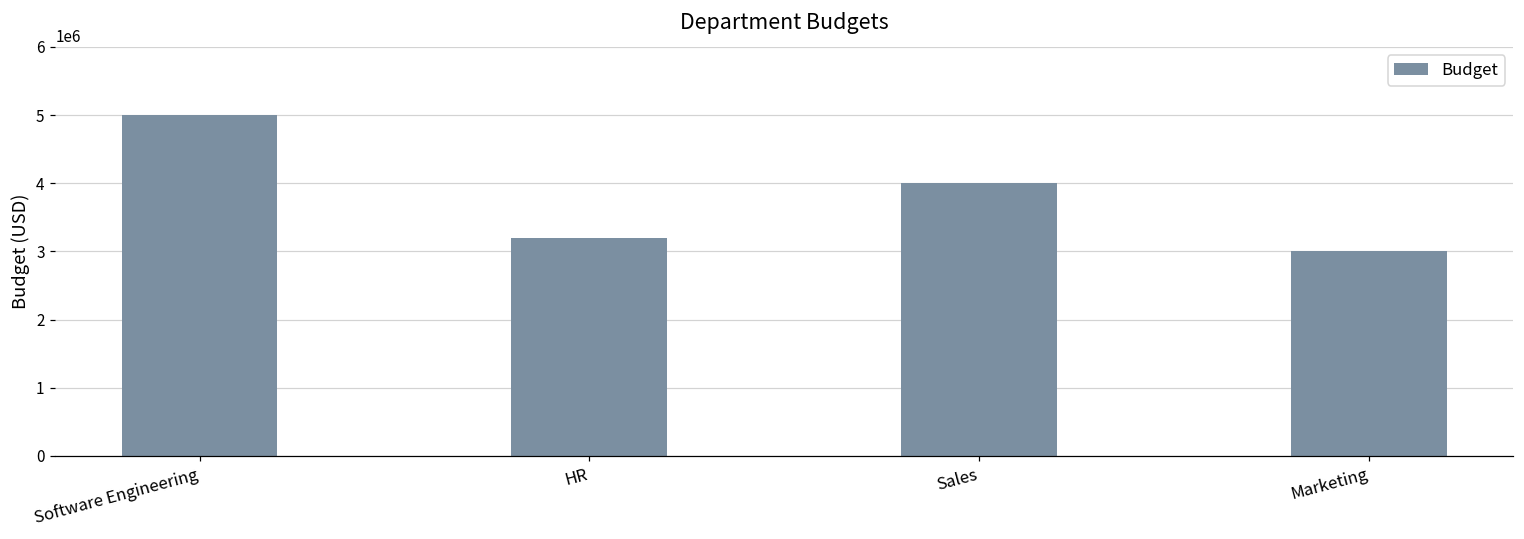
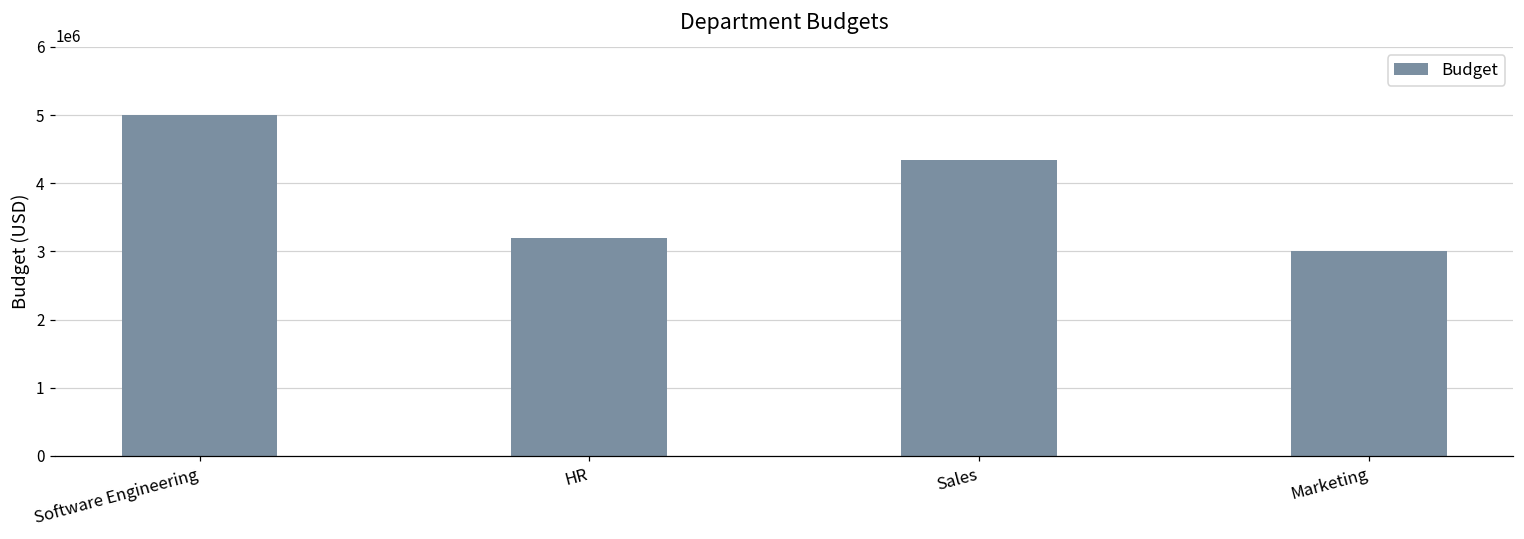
Sales: 4000000 -> 4300000
